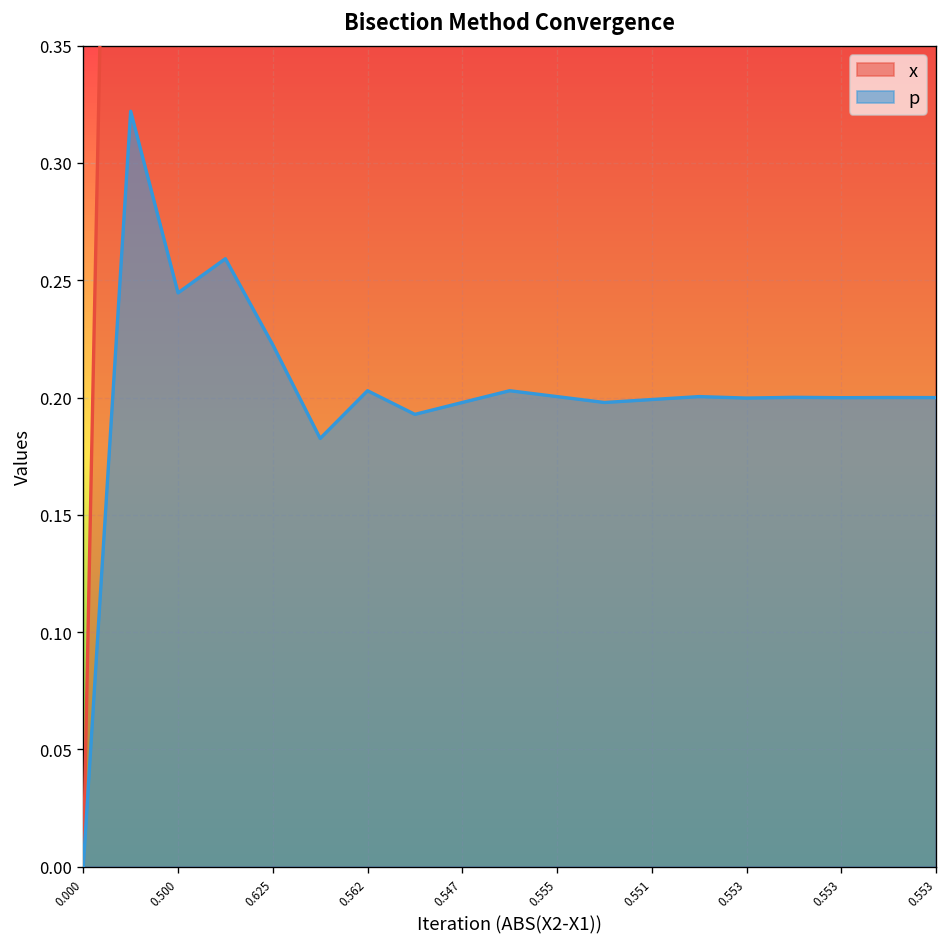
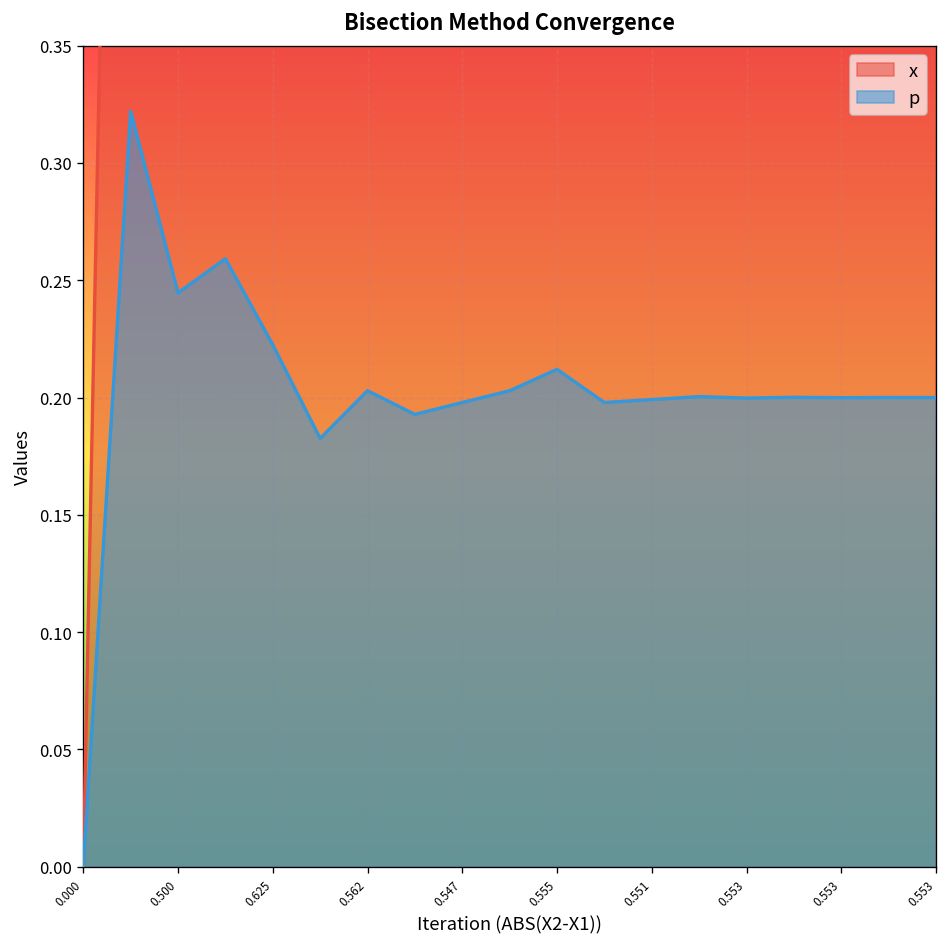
p, 0.555: 0.200 -> 0.212
